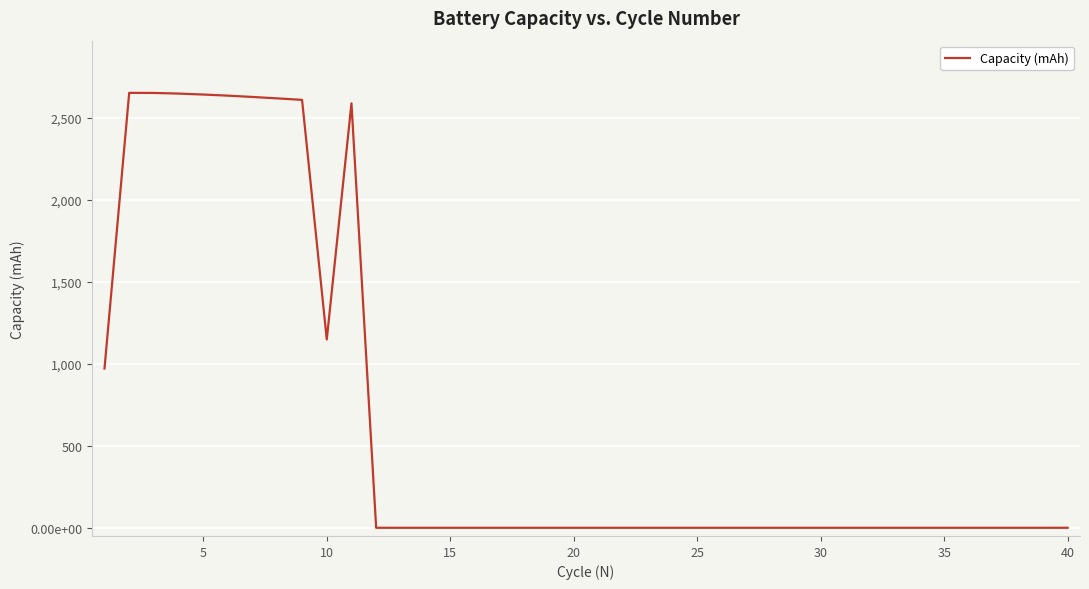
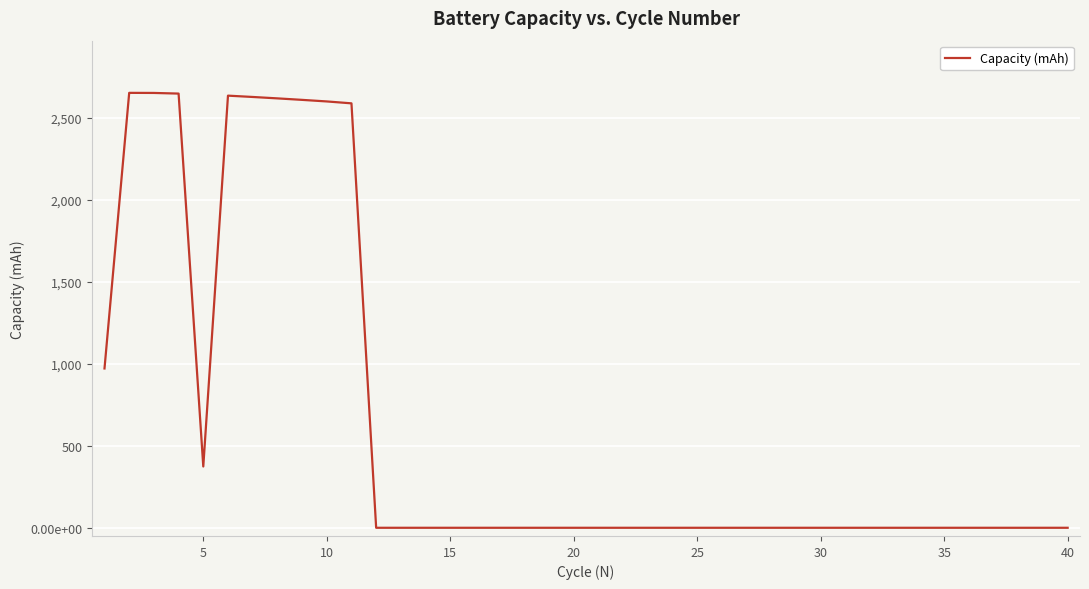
5: 2,640 -> 370
10: 1,150 -> 2,600
